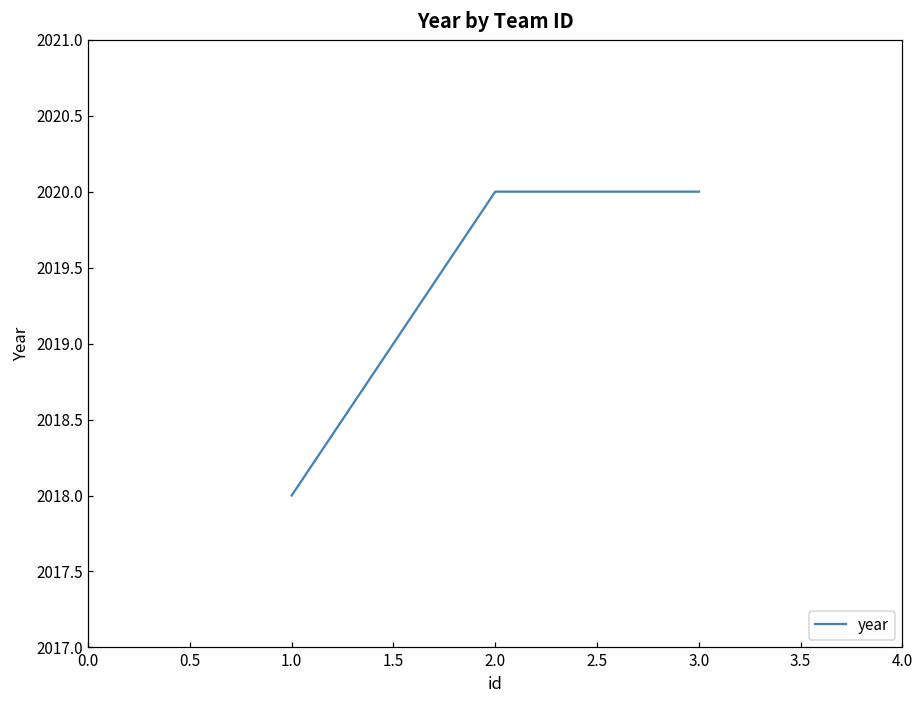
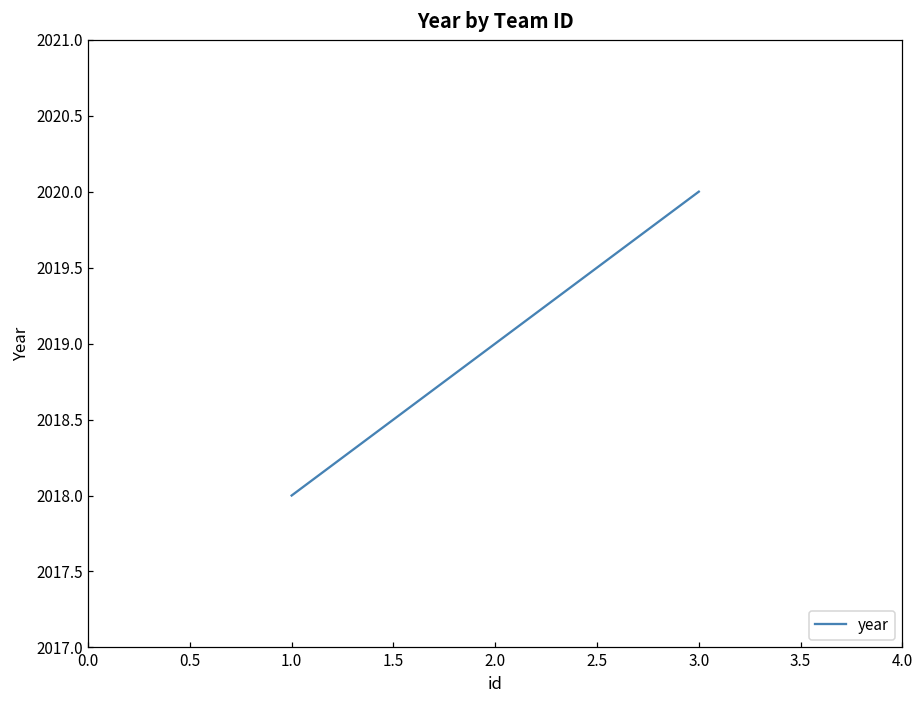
2.0: 2020 -> 2019
